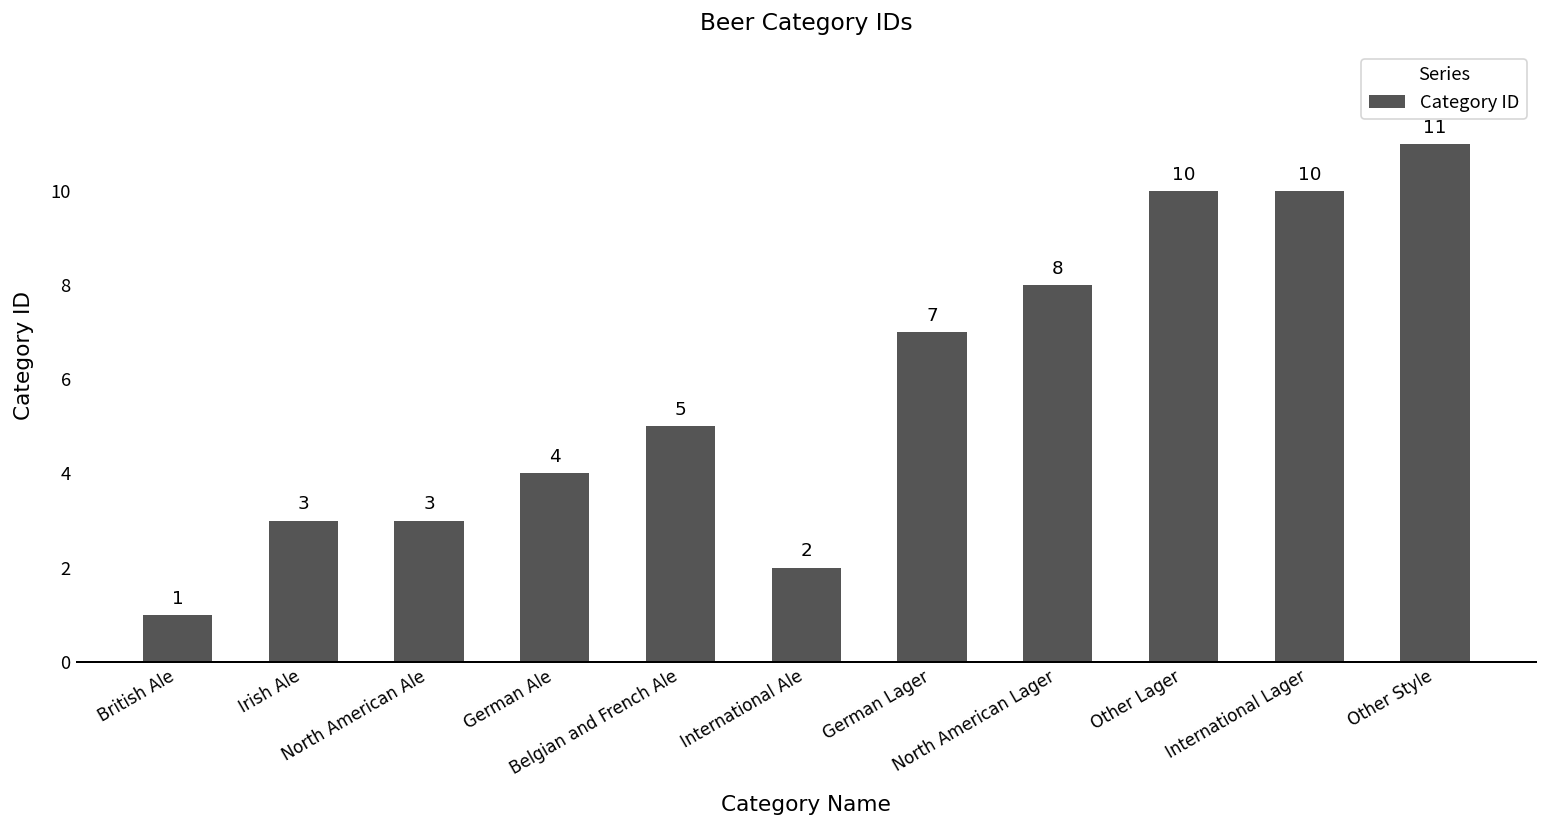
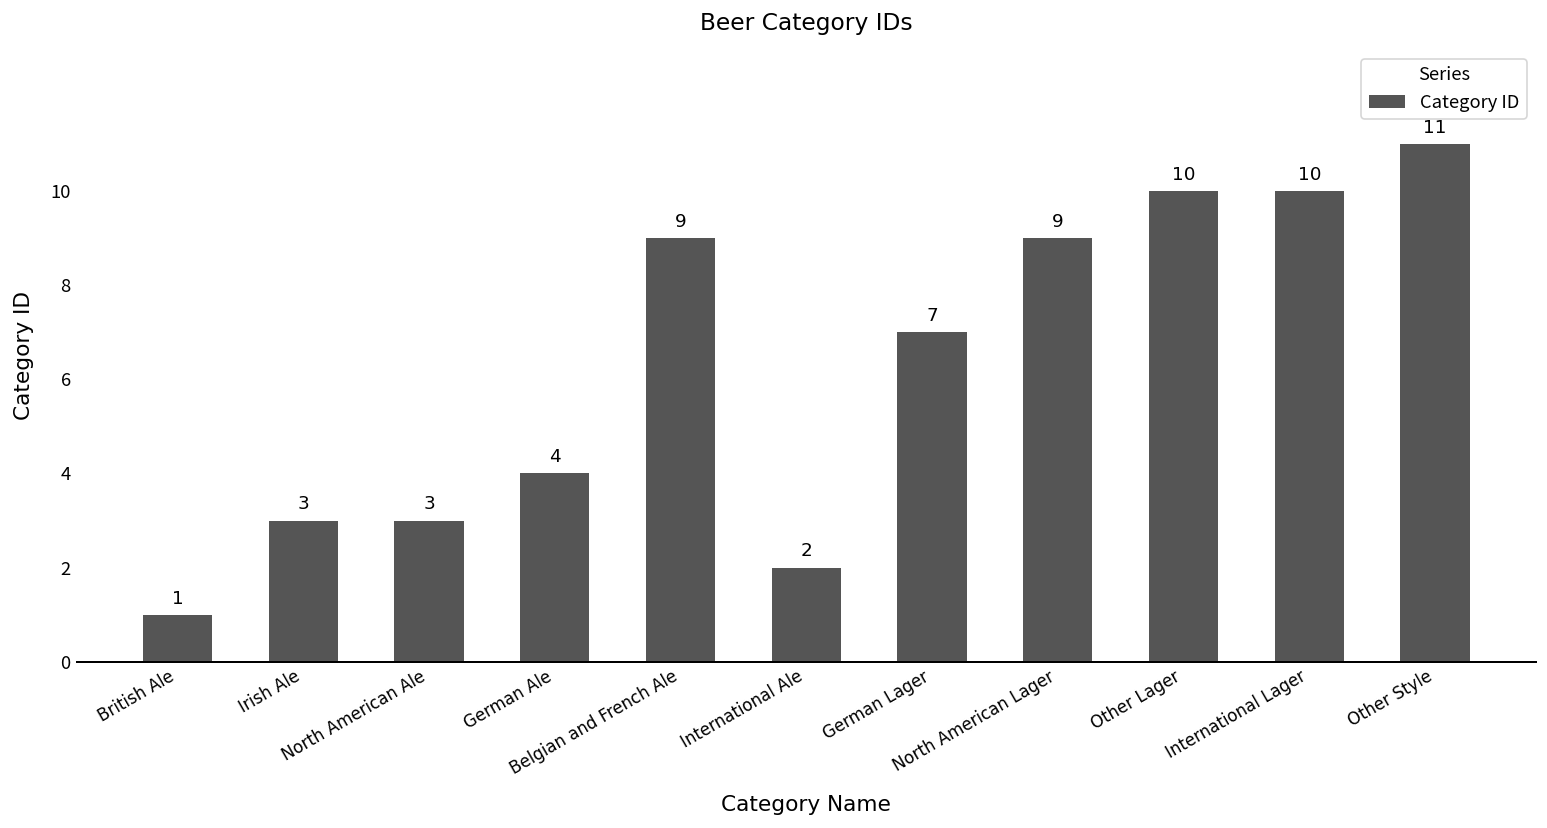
Belgian and French Ale: 5 -> 9
North American Lager: 8 -> 9
